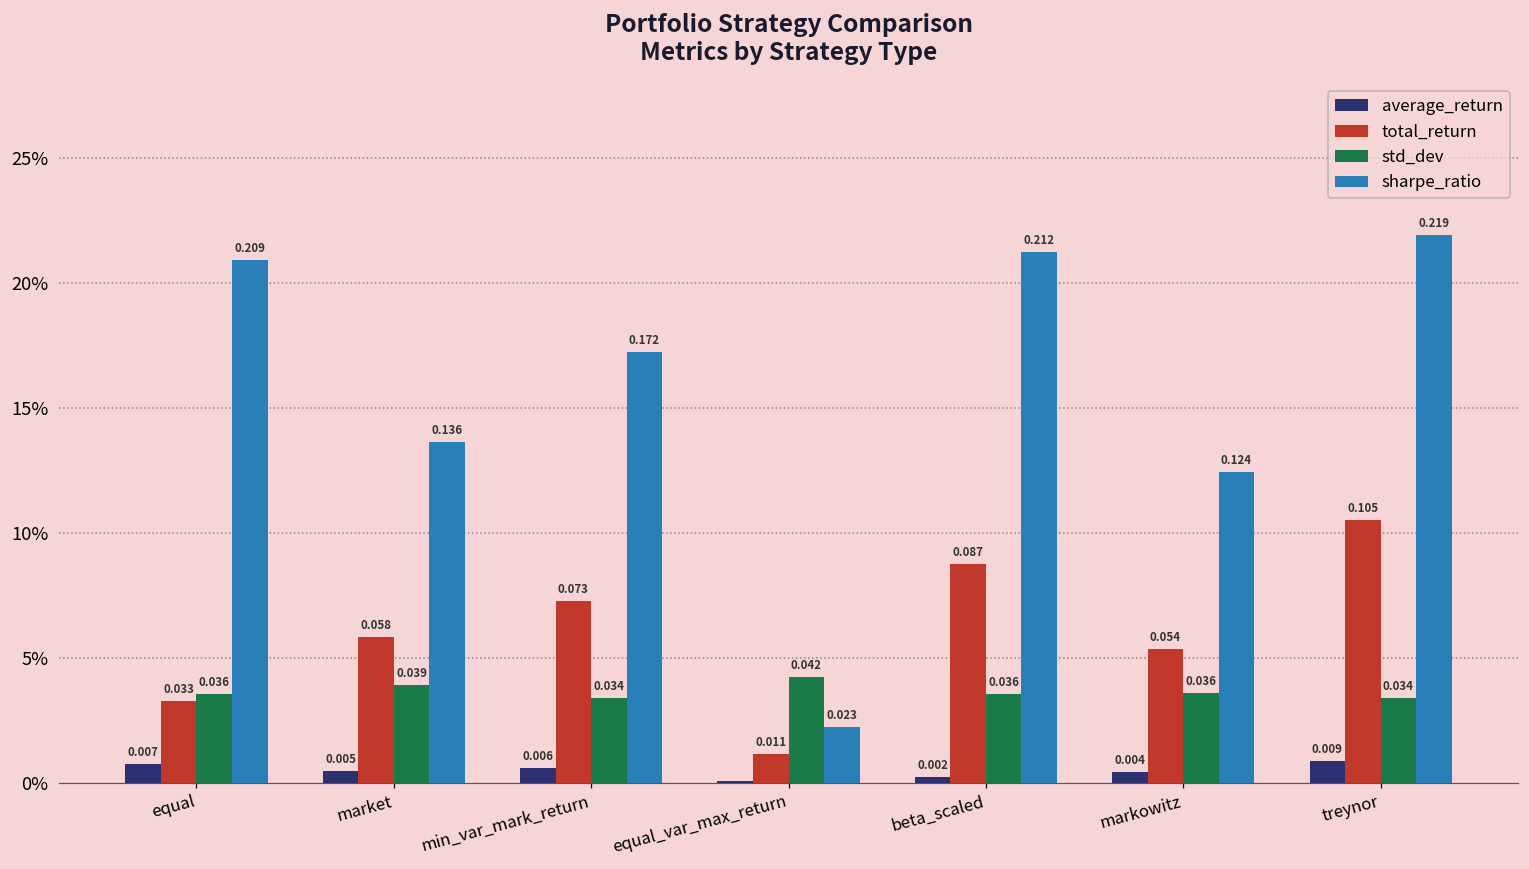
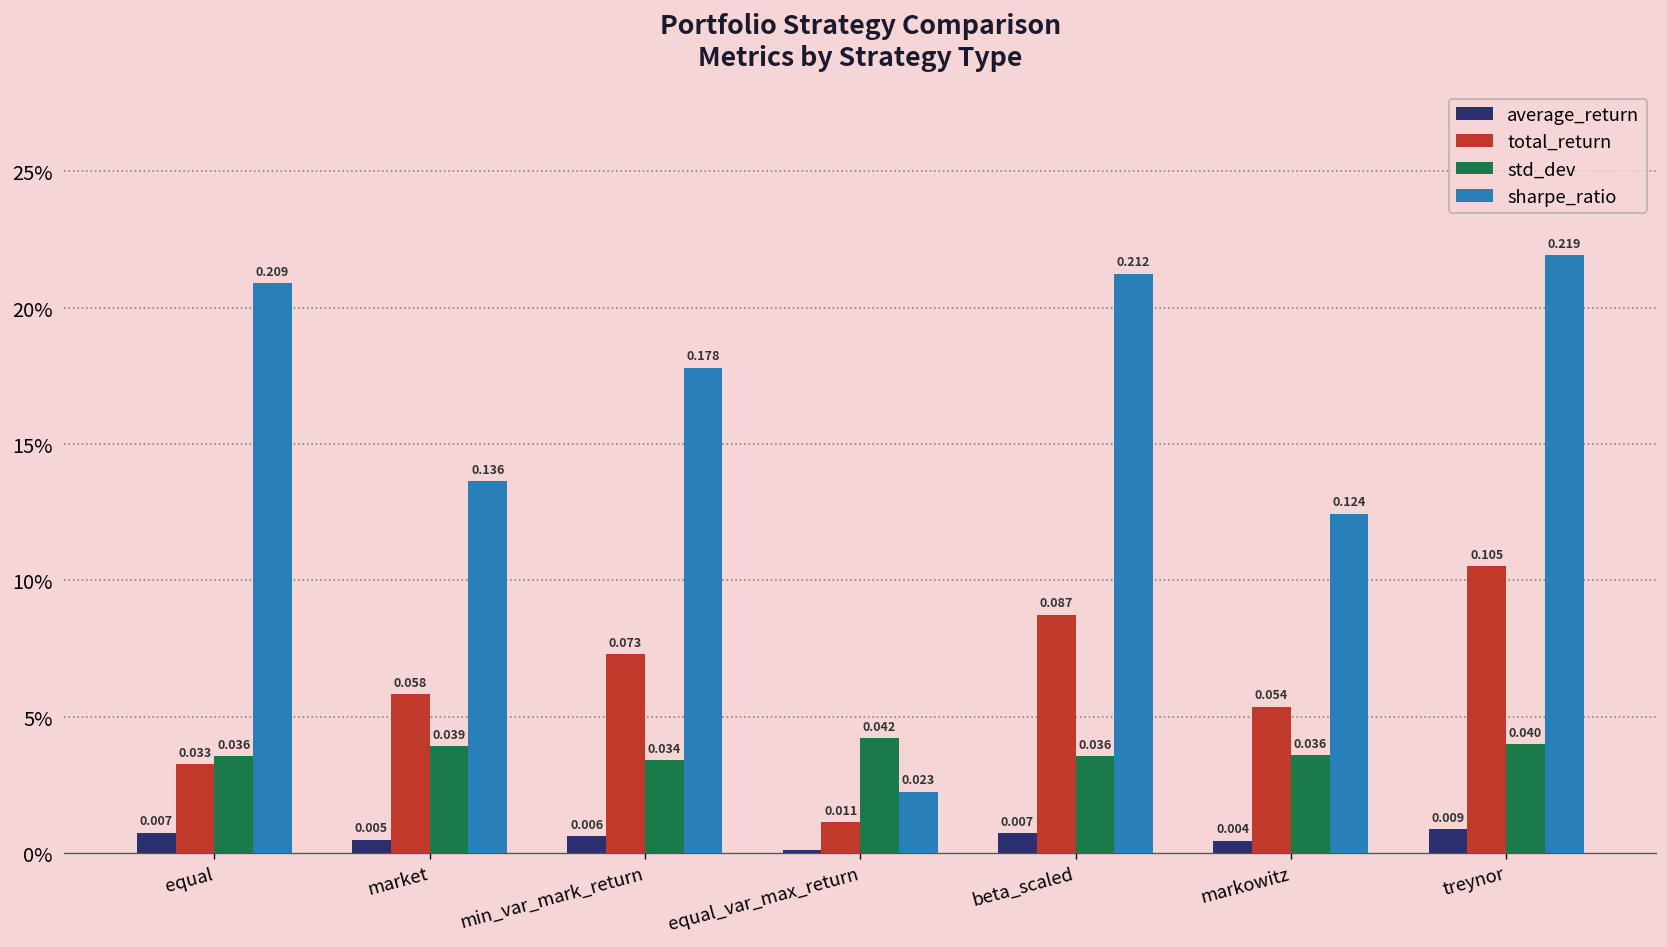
sharpe_ratio, min_var_mark_return: 0.172 -> 0.178
average_return, beta_scaled: 0.002 -> 0.007
std_dev, treynor: 0.034 -> 0.040
